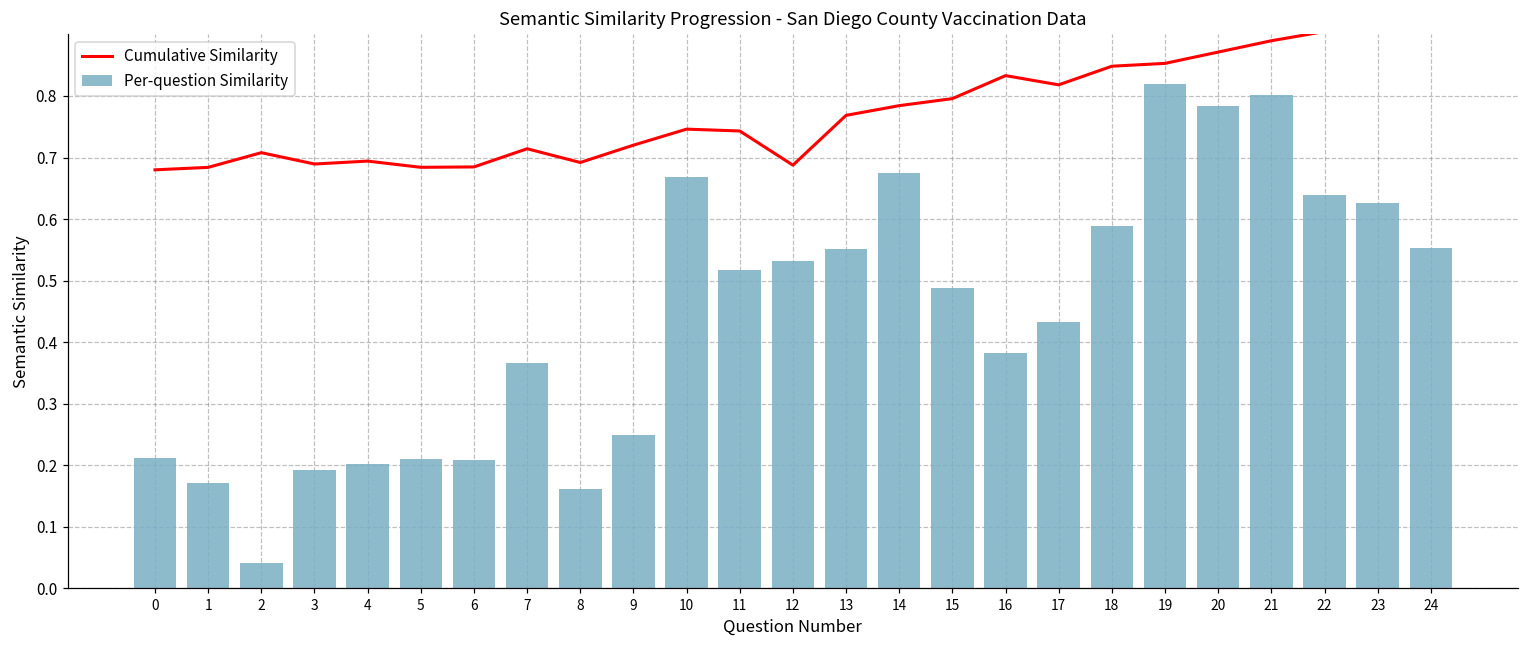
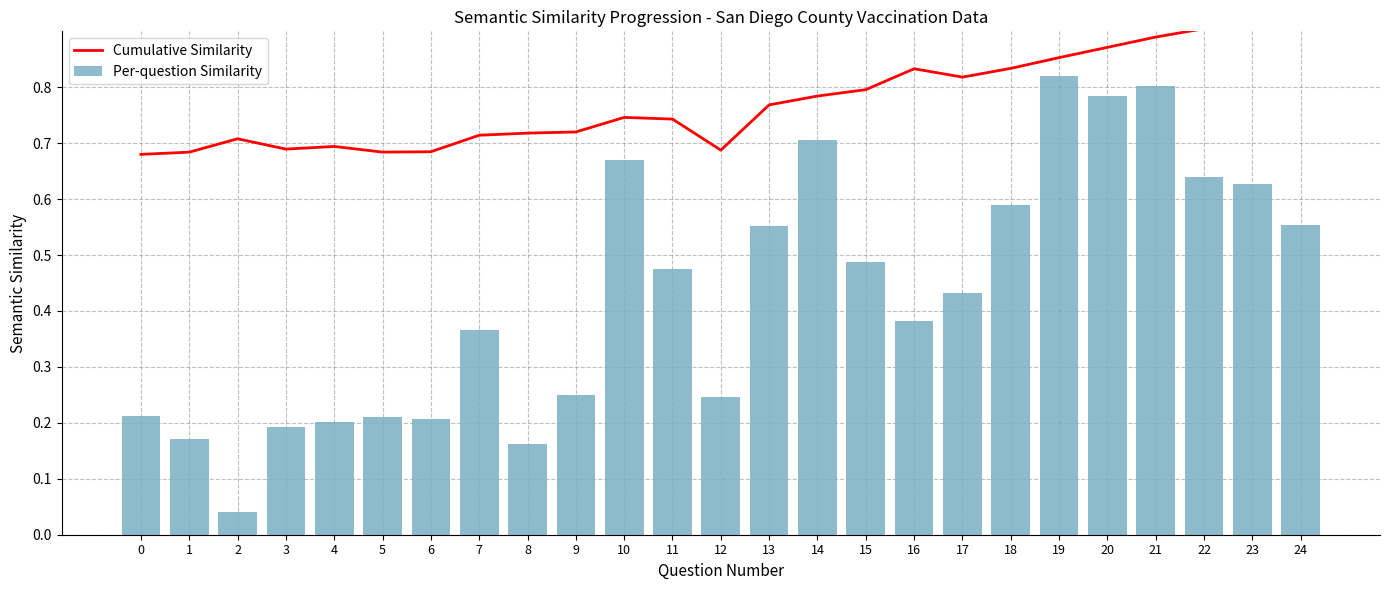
Cumulative Similarity, 8: 0.69 -> 0.72
Per-question Similarity, 11: 0.52 -> 0.48
Per-question Similarity, 12: 0.53 -> 0.25
Per-question Similarity, 14: 0.67 -> 0.71
Cumulative Similarity, 18: 0.85 -> 0.83
